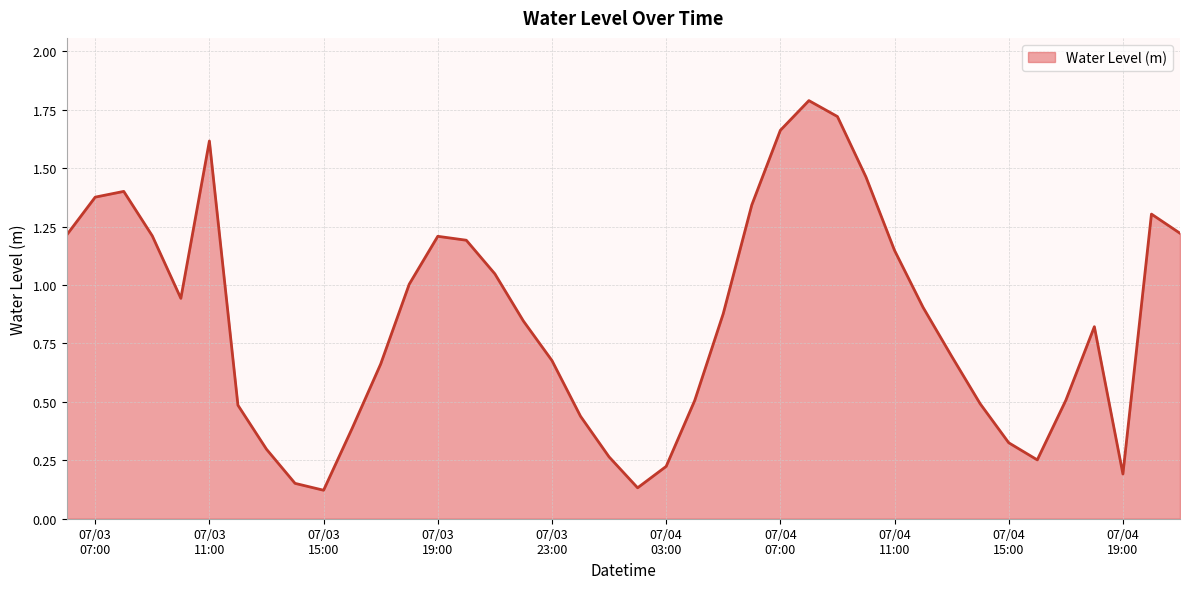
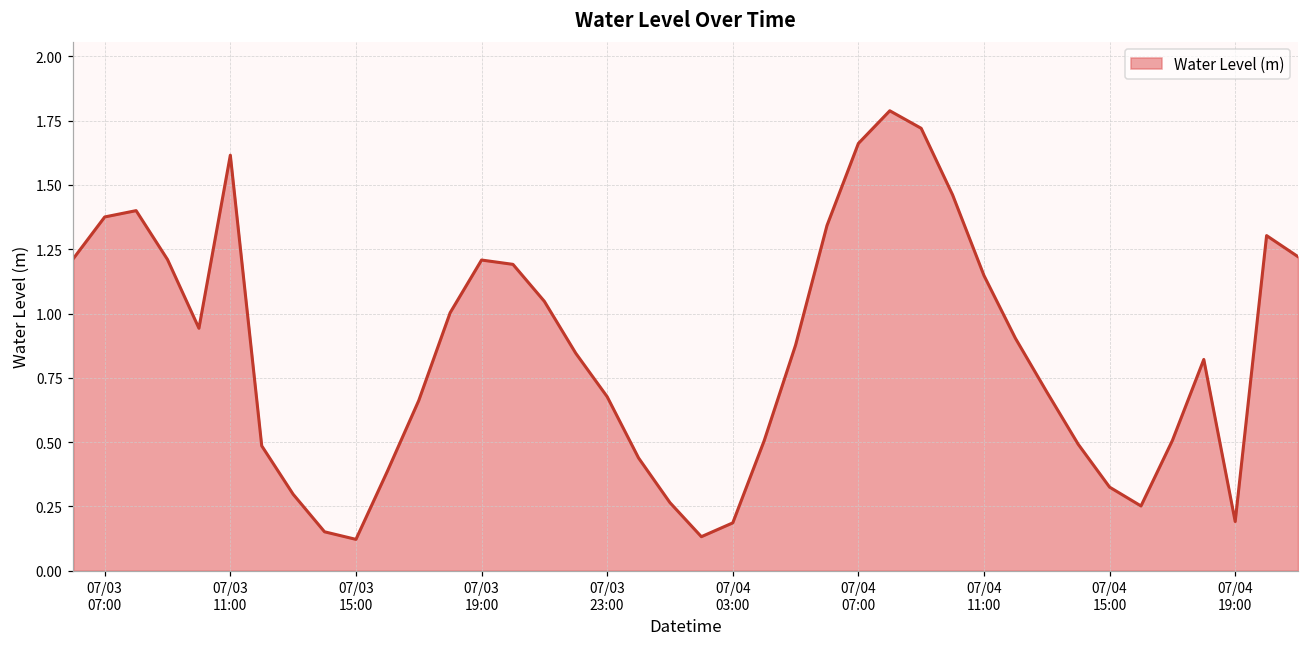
07/04 03:00: 0.22 -> 0.19
